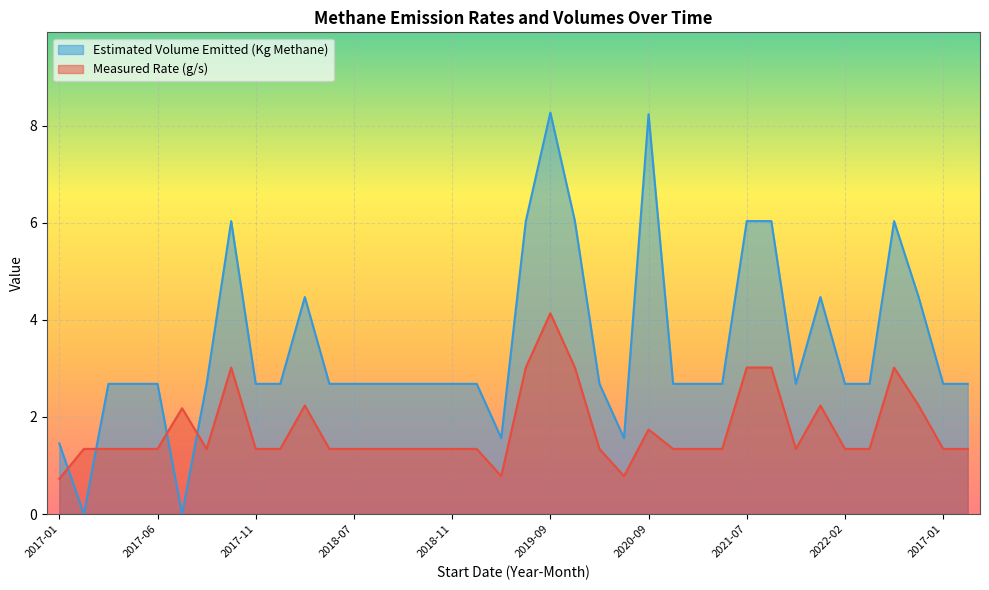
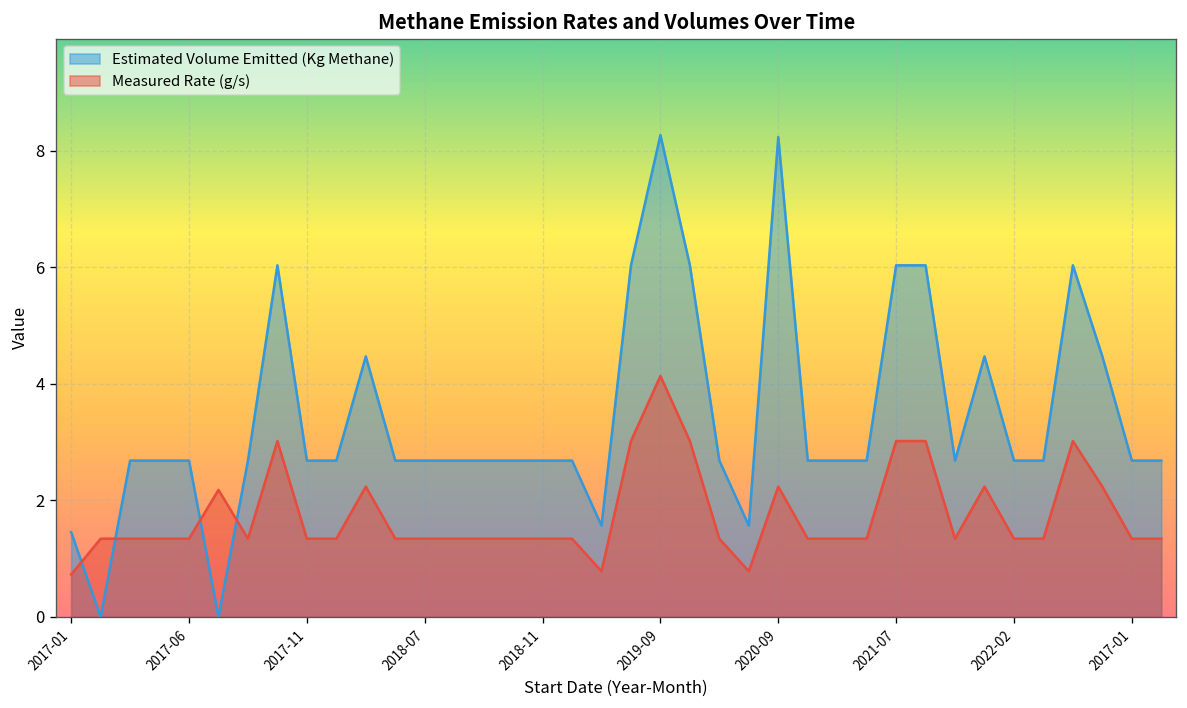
Measured Rate (g/s), 2020-09: 1.7 -> 2.2
